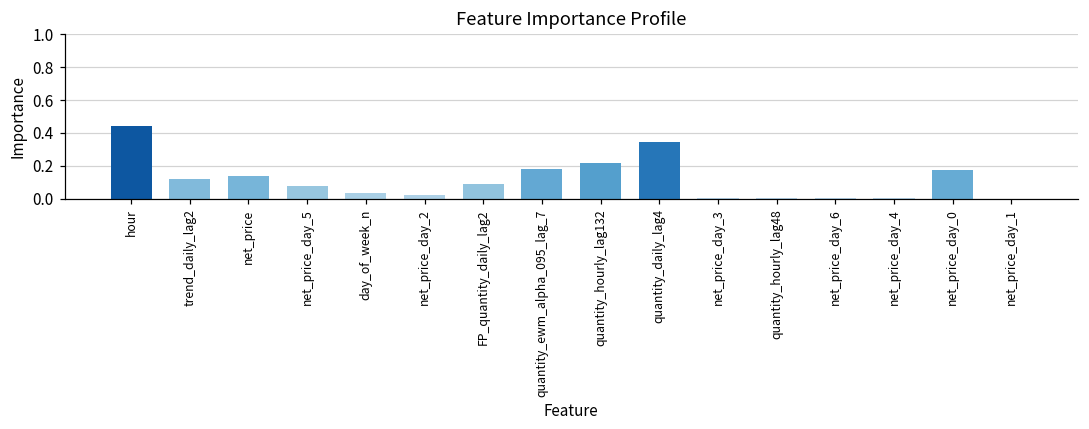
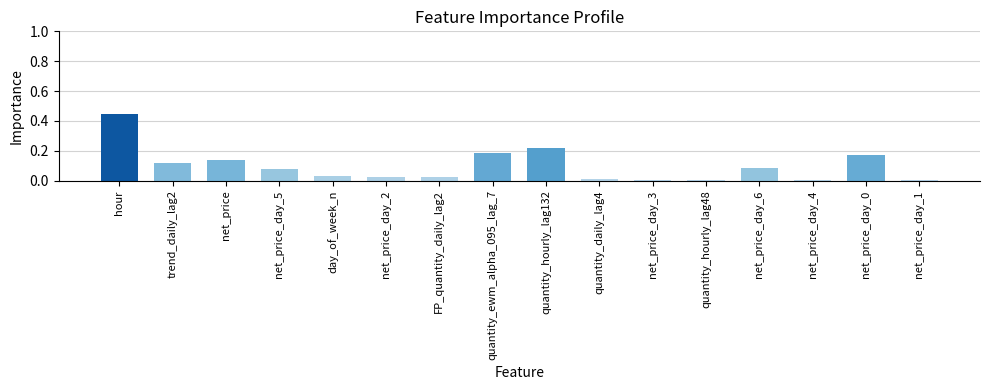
FP_quantity_daily_lag2: 0.09 -> 0.02
quantity_daily_lag4: 0.35 -> 0.01
net_price_day_6: 0.00 -> 0.09
